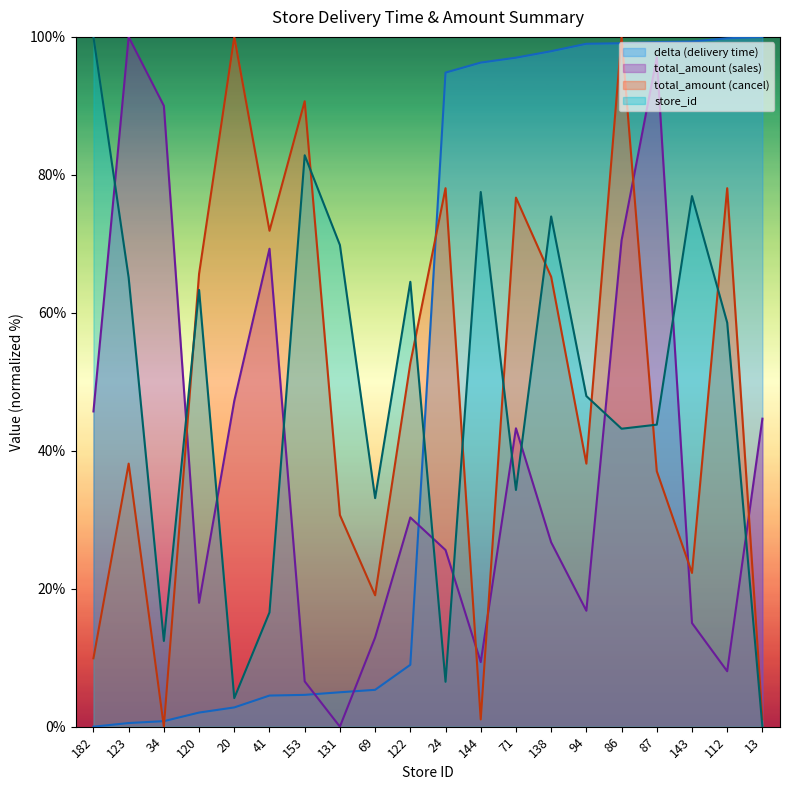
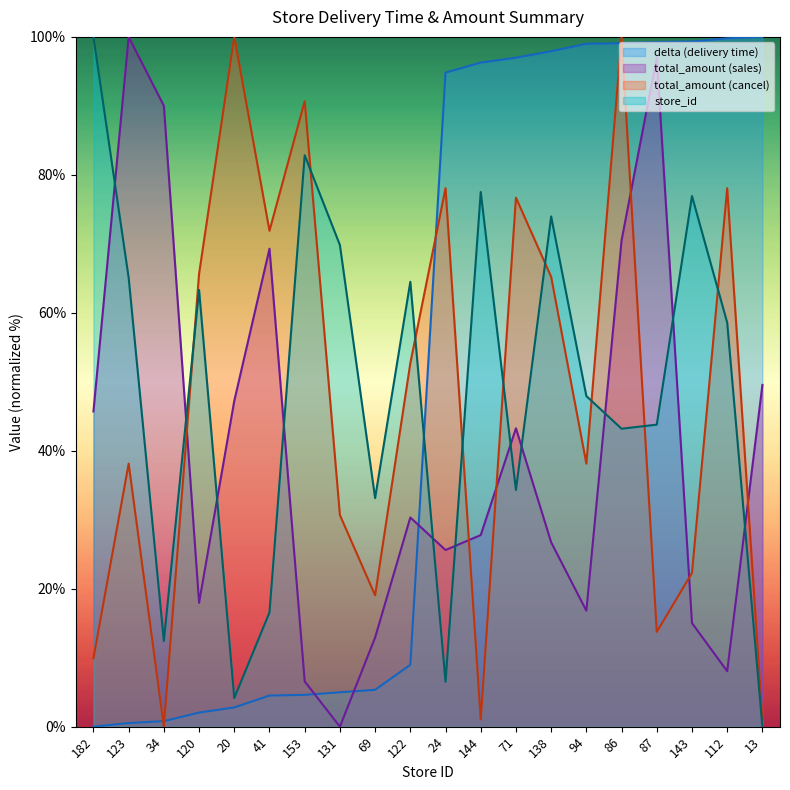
total_amount (sales), 144: 9% -> 28%
total_amount (cancel), 87: 37% -> 14%
total_amount (sales), 13: 45% -> 50%
